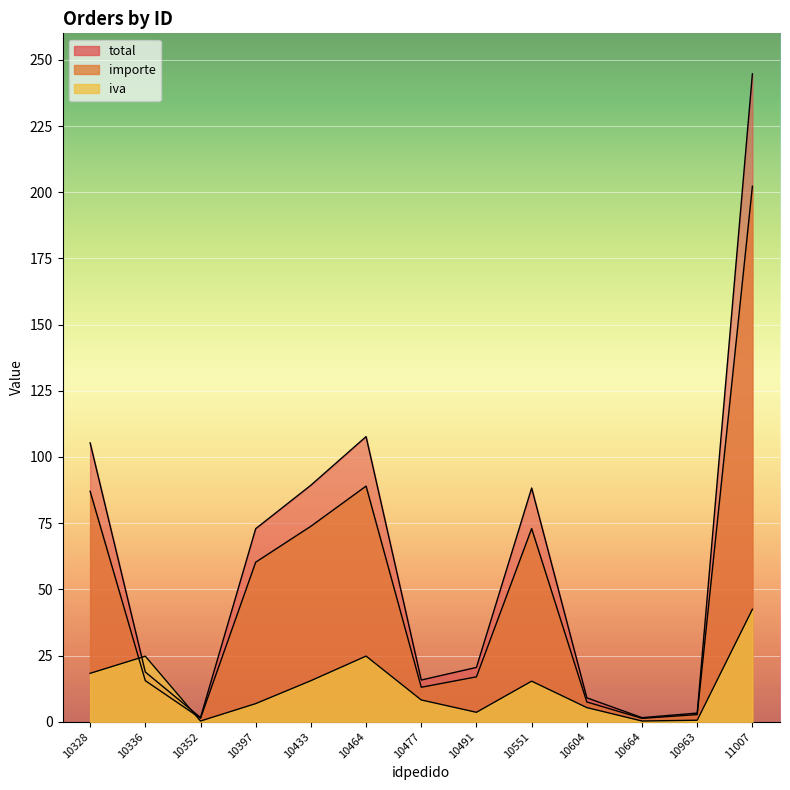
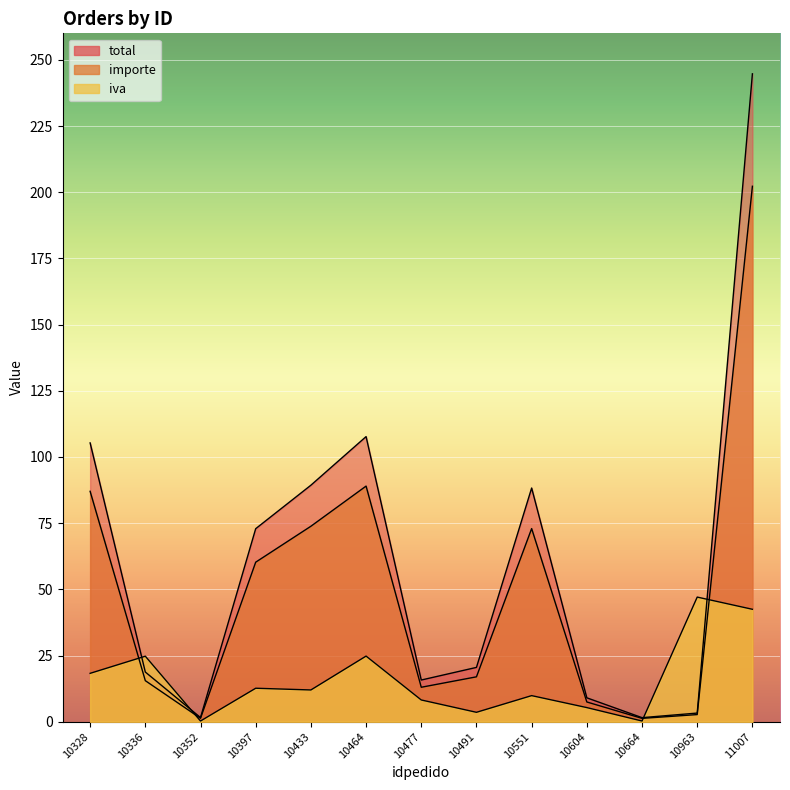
iva, 10397: 7 -> 13
iva, 10433: 16 -> 12
iva, 10551: 15 -> 10
iva, 10963: 1 -> 47
